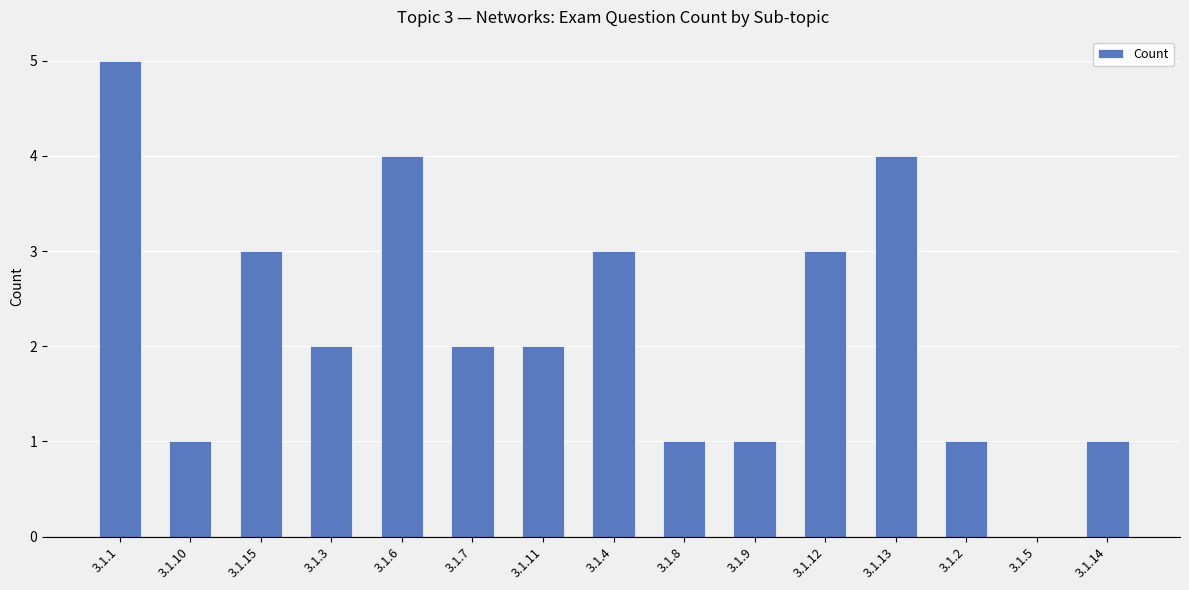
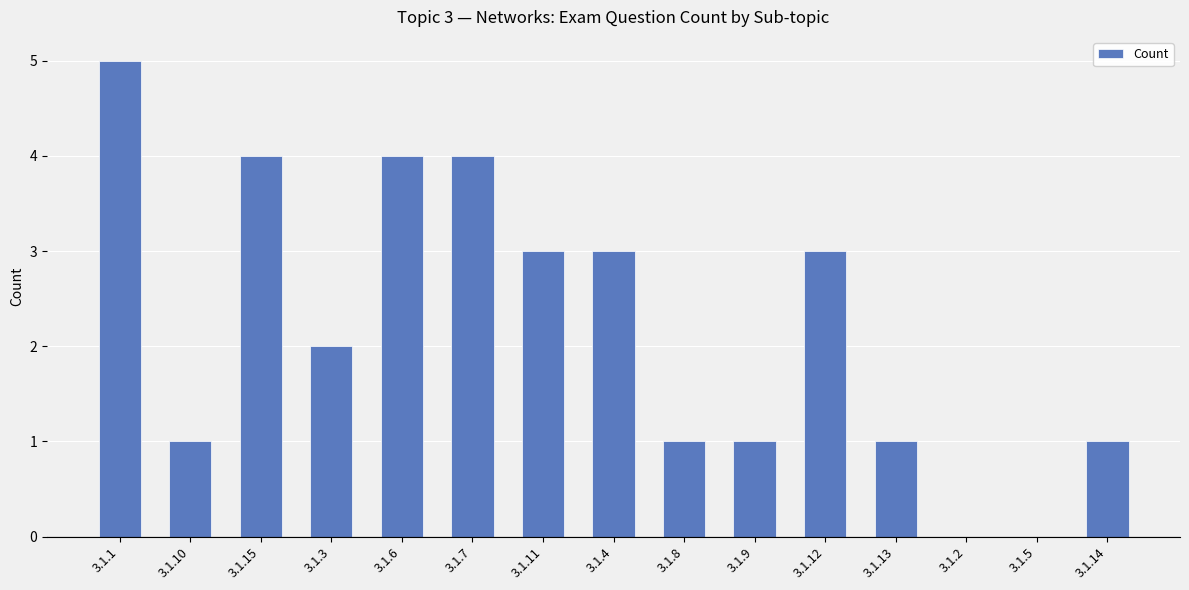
3.1.15: 3 -> 4
3.1.7: 2 -> 4
3.1.11: 2 -> 3
3.1.13: 4 -> 1
3.1.2: 1 -> 0
